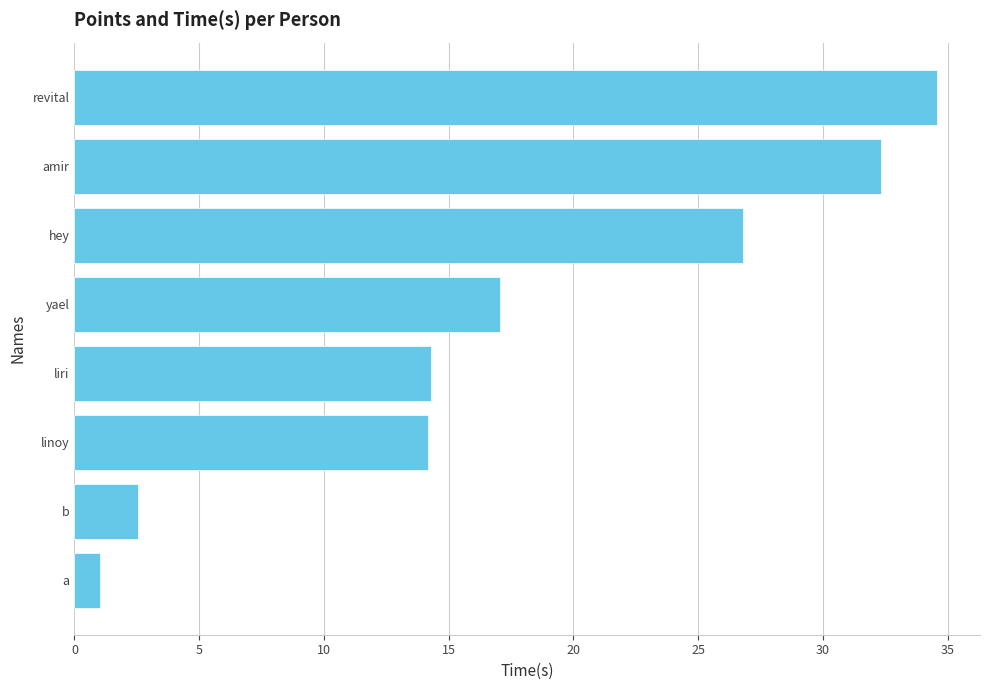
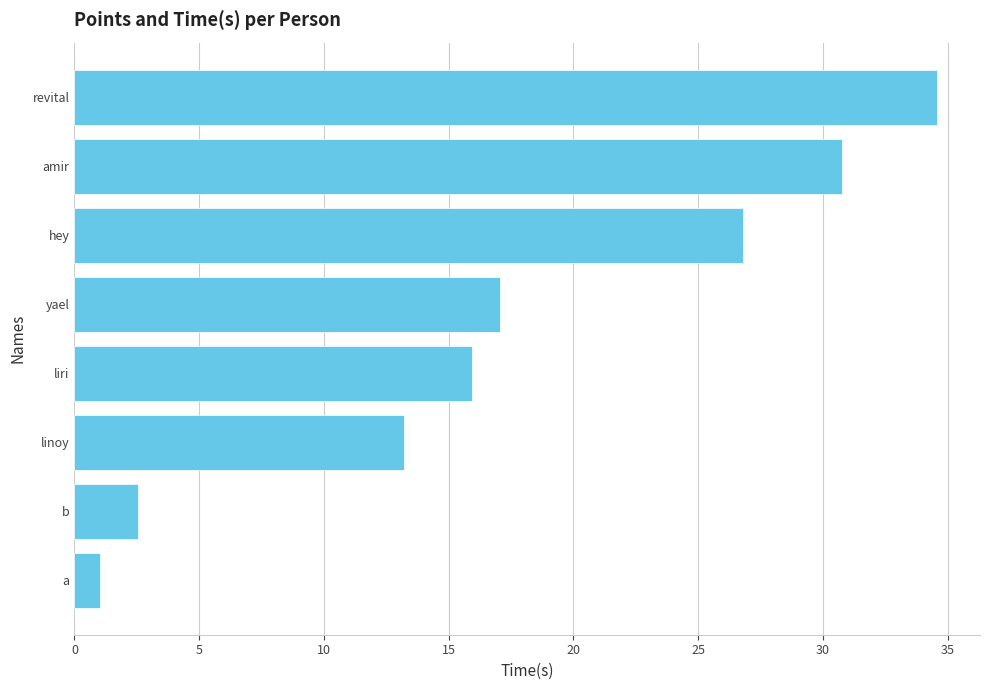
amir: 32.3 -> 30.8
liri: 14.3 -> 15.9
linoy: 14.2 -> 13.2
